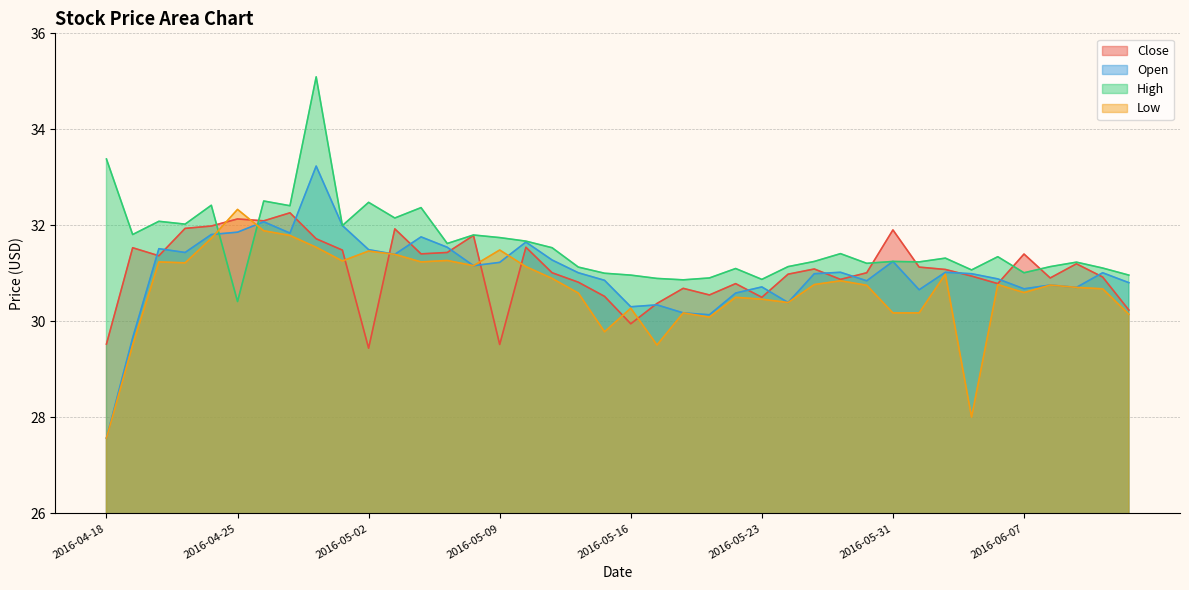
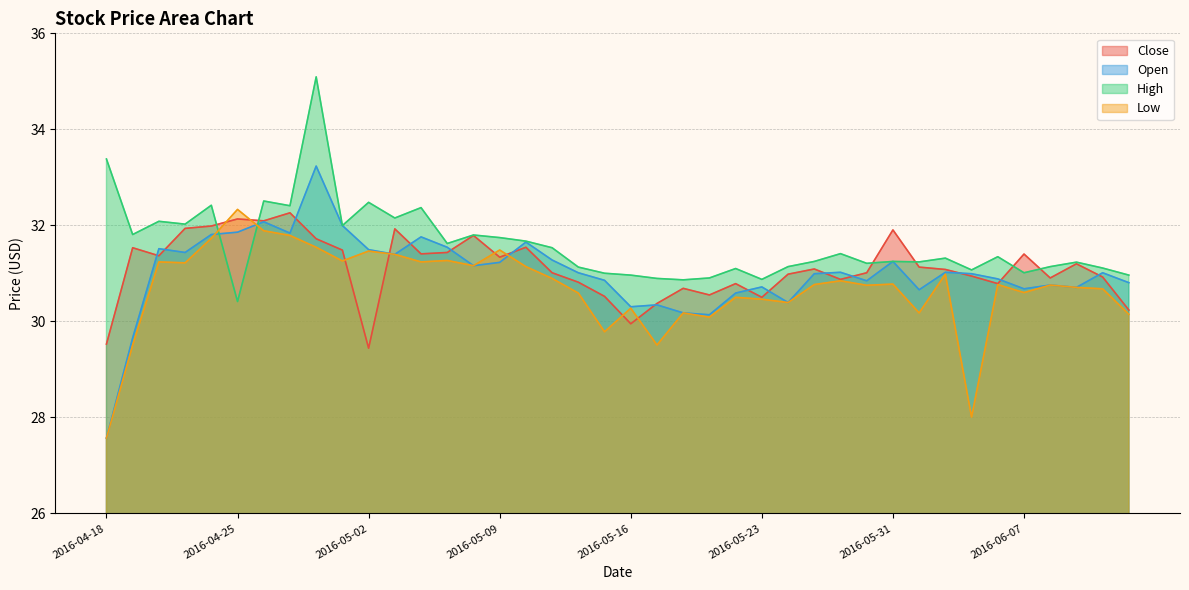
Close, 2016-05-09: 29.5 -> 31.3
Low, 2016-05-31: 30.2 -> 30.8
